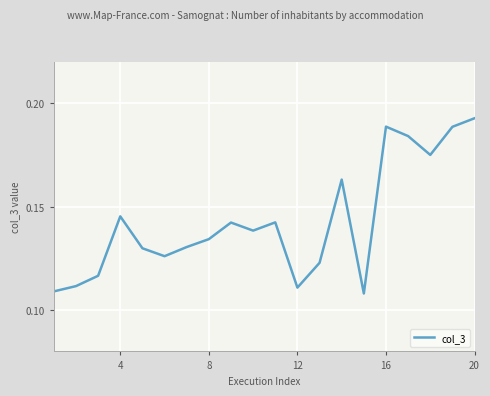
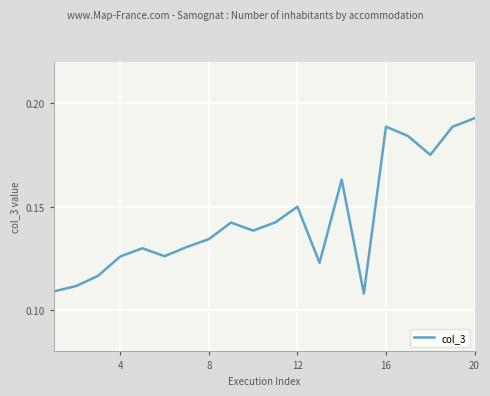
4: 0.145 -> 0.126
12: 0.111 -> 0.150
